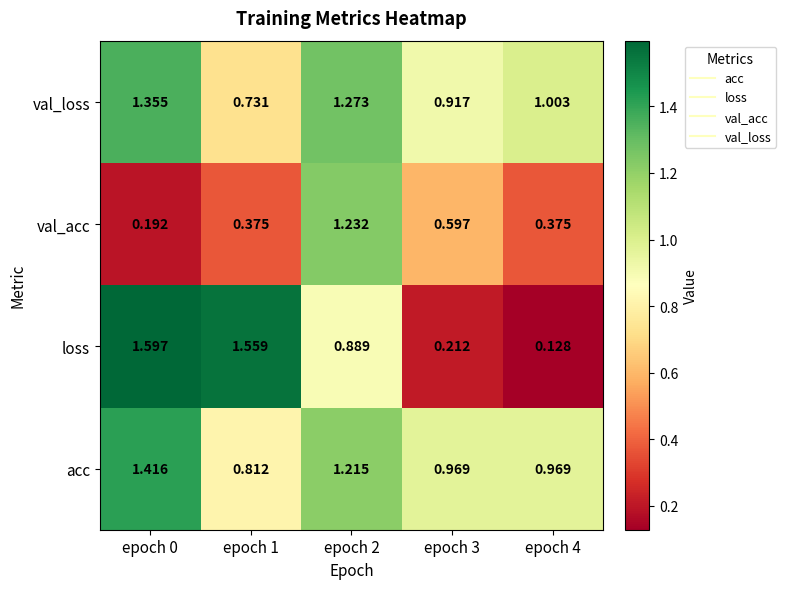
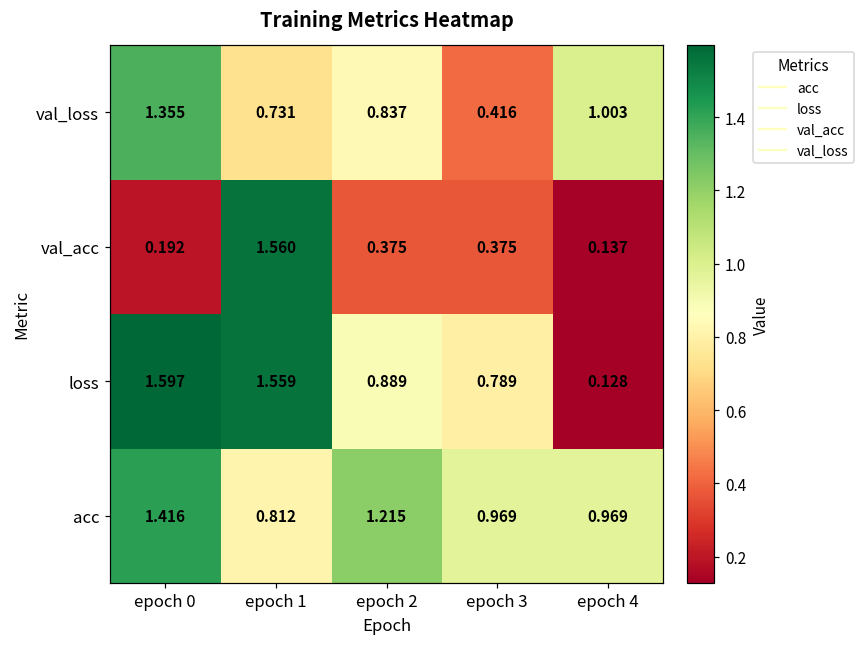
val_loss, epoch 2: 1.273 -> 0.837
val_loss, epoch 3: 0.917 -> 0.416
val_acc, epoch 1: 0.375 -> 1.560
val_acc, epoch 2: 1.232 -> 0.375
val_acc, epoch 3: 0.597 -> 0.375
val_acc, epoch 4: 0.375 -> 0.137
loss, epoch 3: 0.212 -> 0.789
